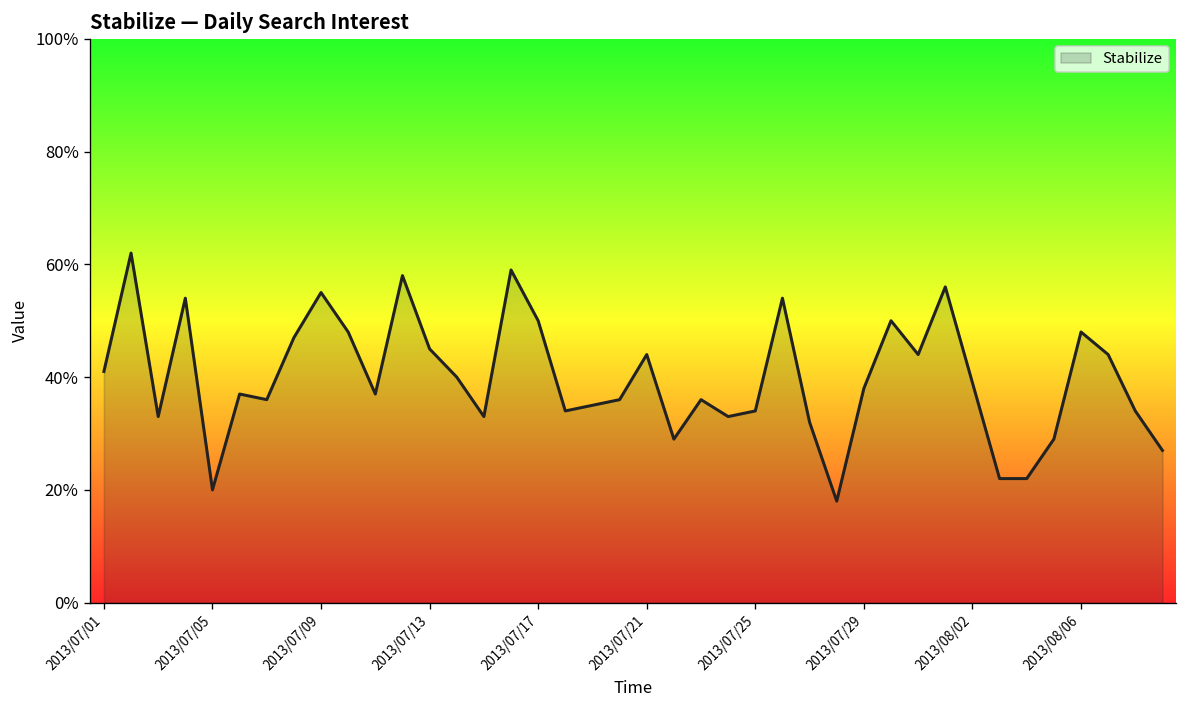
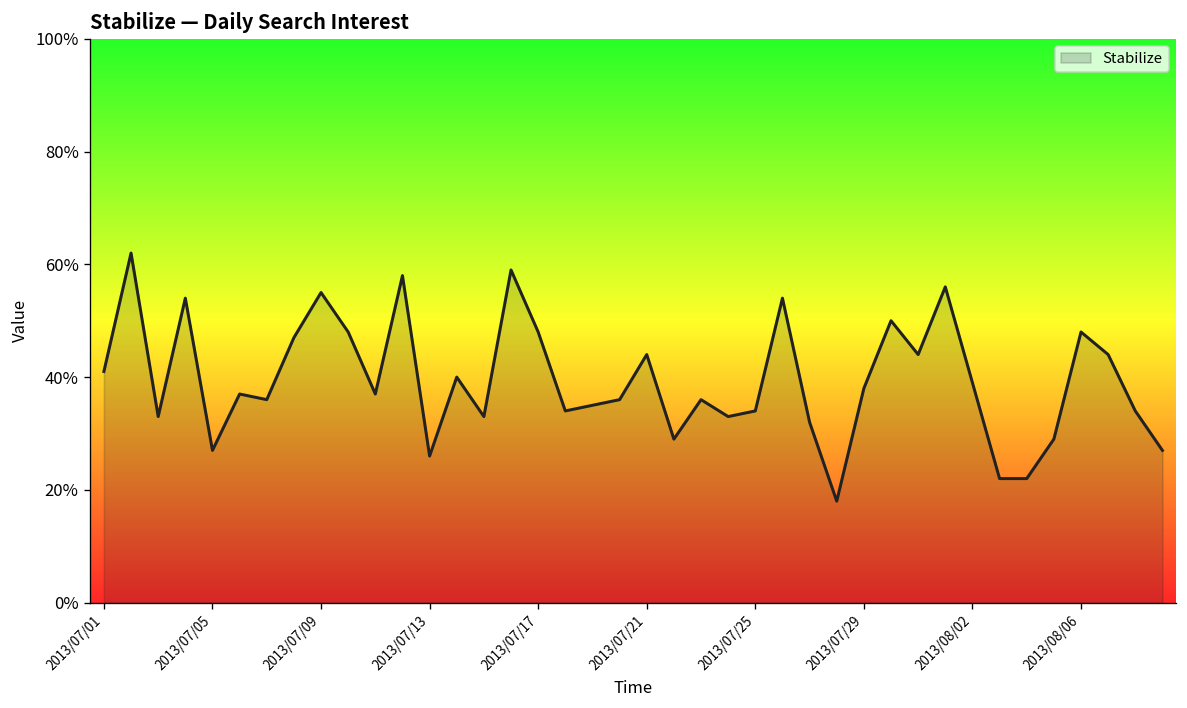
2013/07/05: 20% -> 27%
2013/07/13: 45% -> 26%
2013/07/17: 50% -> 48%
